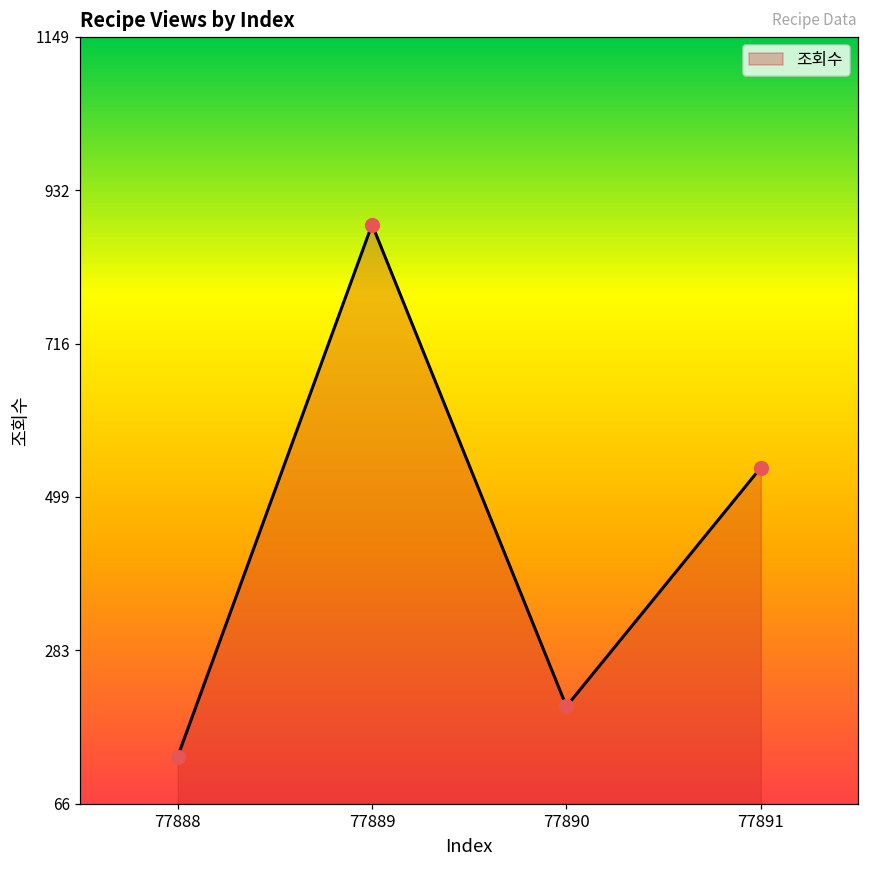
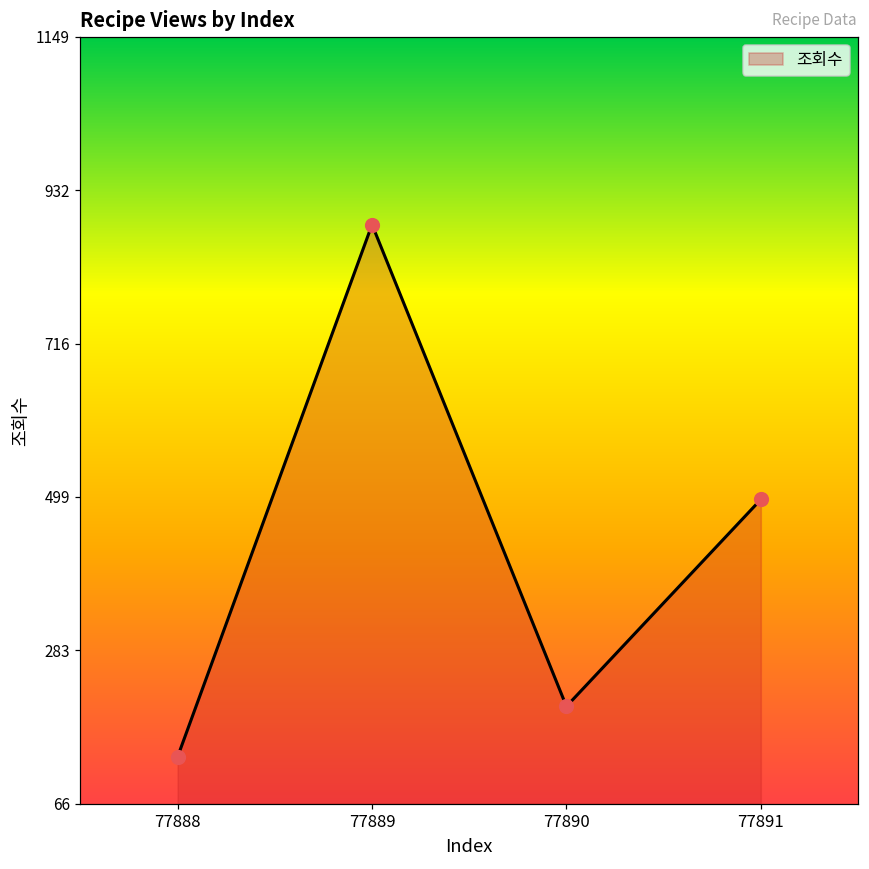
77891: 540 -> 500
